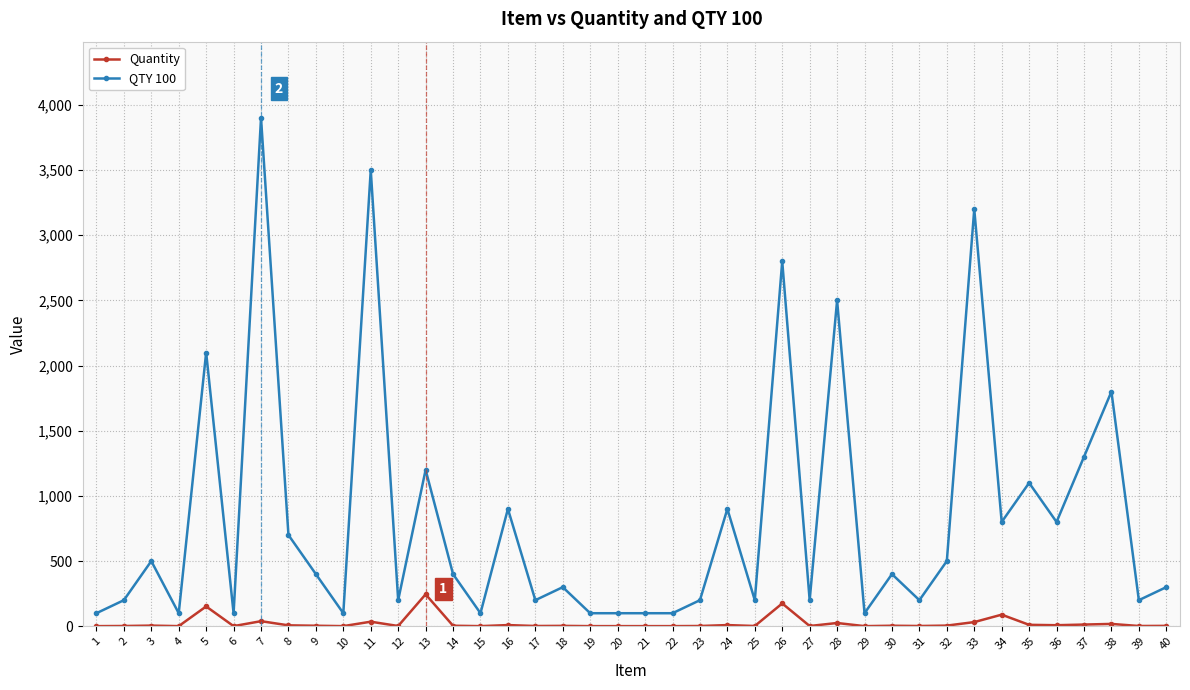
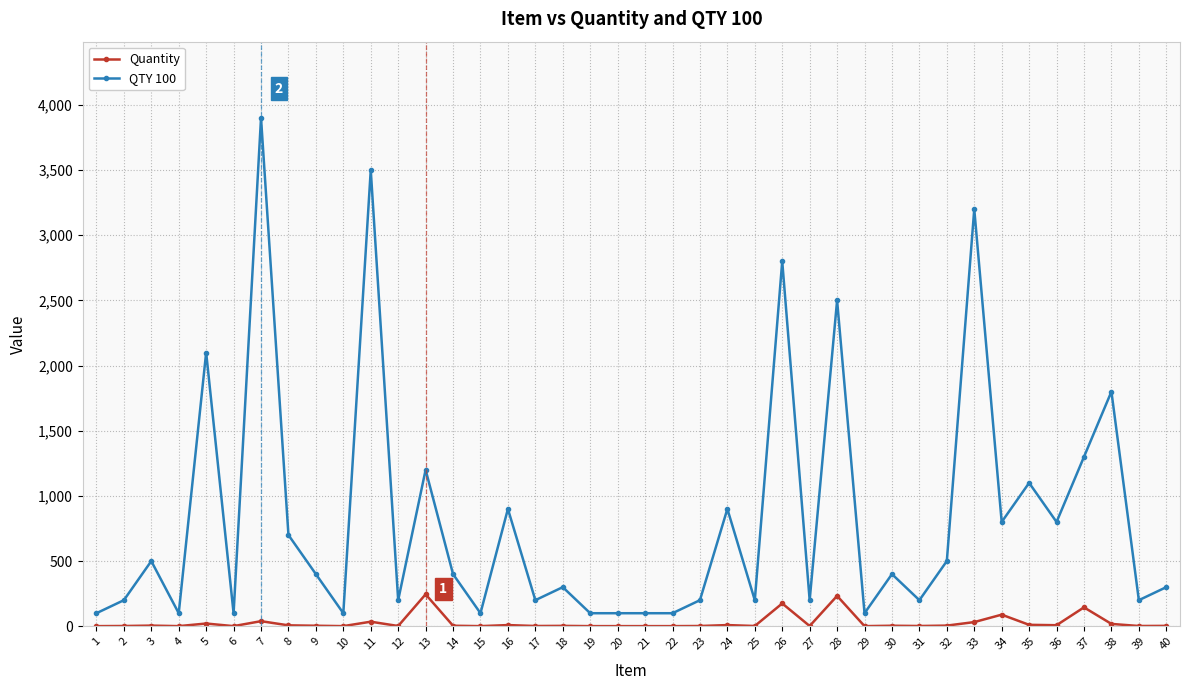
Quantity, 5: 150 -> 20
Quantity, 28: 30 -> 230
Quantity, 37: 10 -> 150
